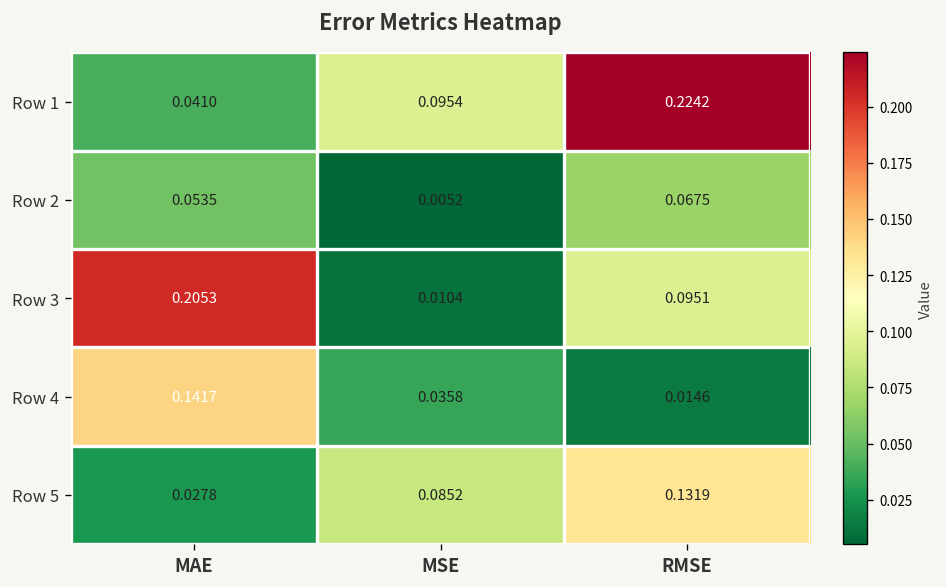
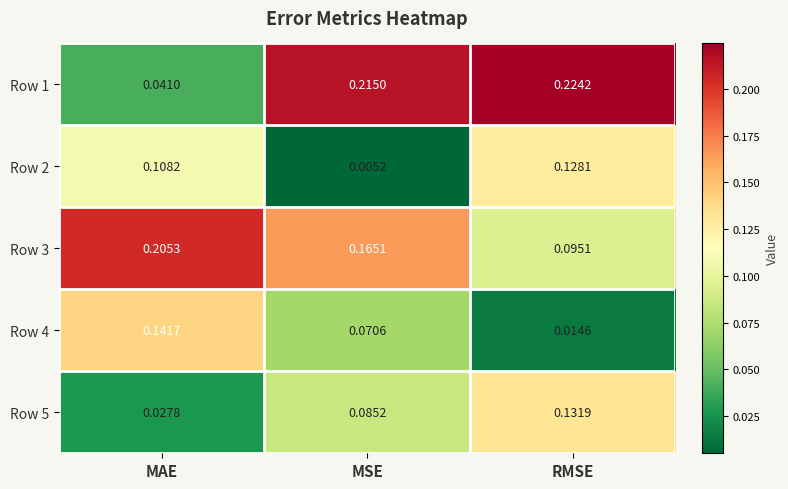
Row 1, MSE: 0.0954 -> 0.2150
Row 2, MAE: 0.0535 -> 0.1082
Row 2, RMSE: 0.0675 -> 0.1281
Row 3, MSE: 0.0104 -> 0.1651
Row 4, MSE: 0.0358 -> 0.0706
